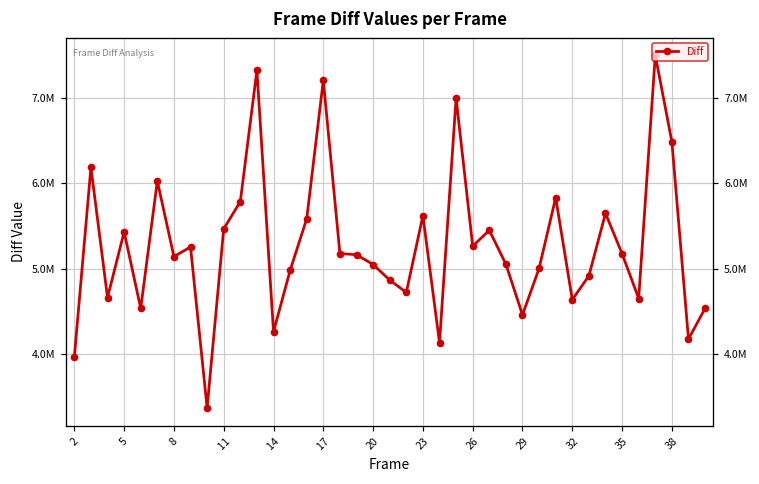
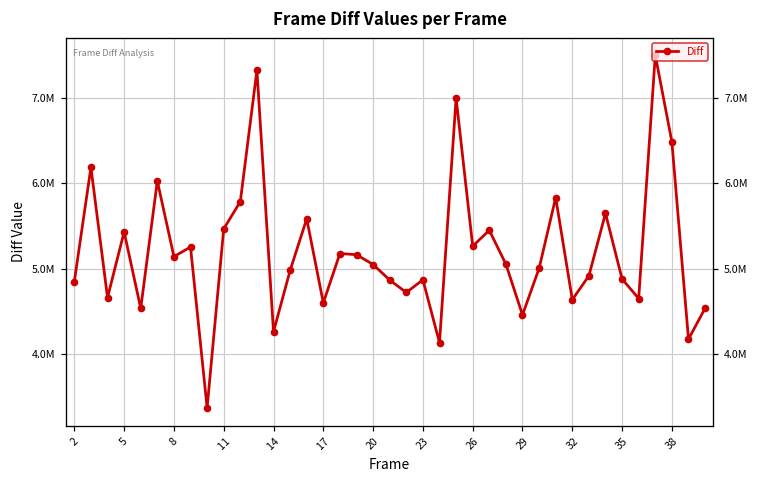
2: 4000000 -> 4900000
17: 7200000 -> 4600000
23: 5600000 -> 4900000
35: 5200000 -> 4900000
